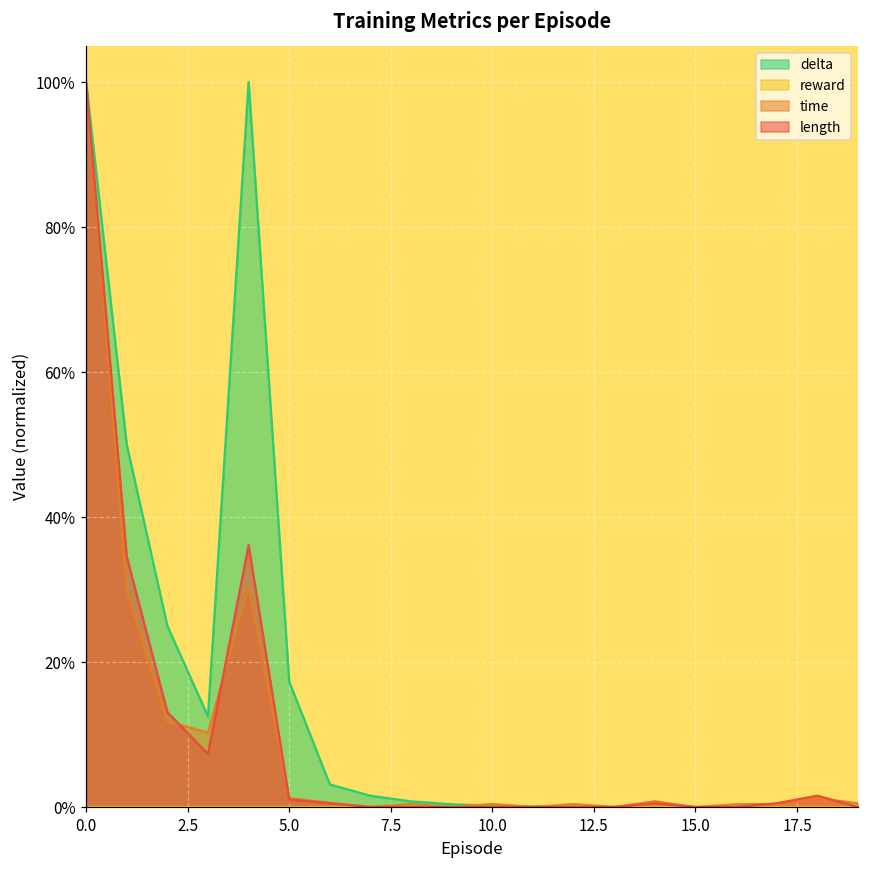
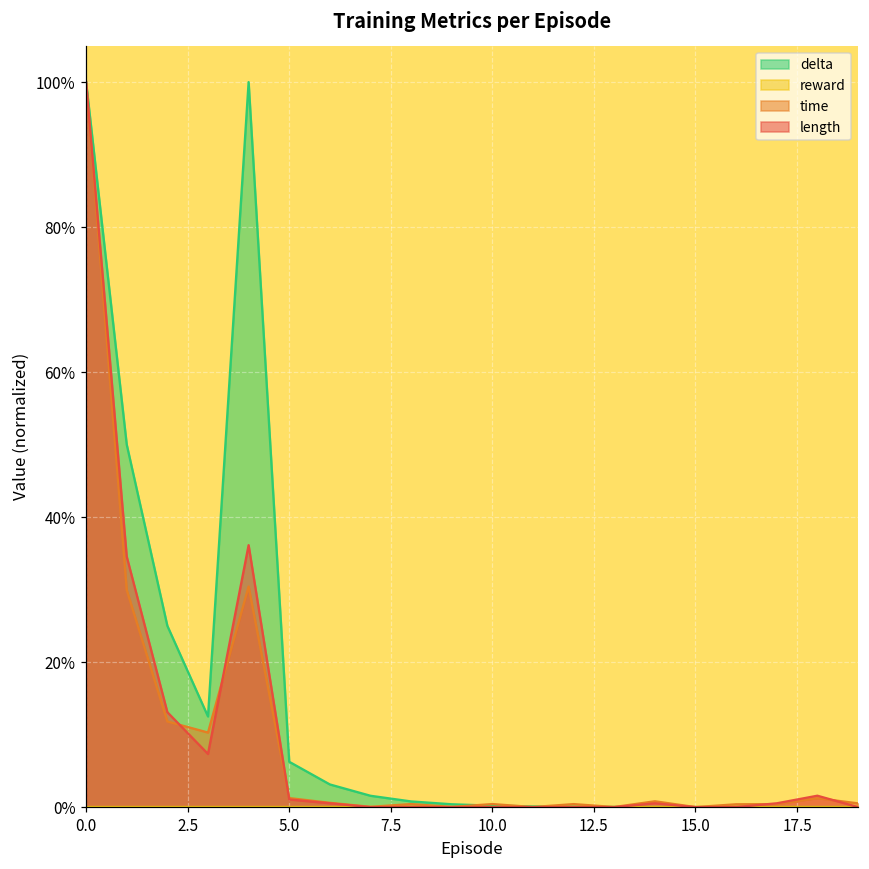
delta, 5.0: 17% -> 6%
